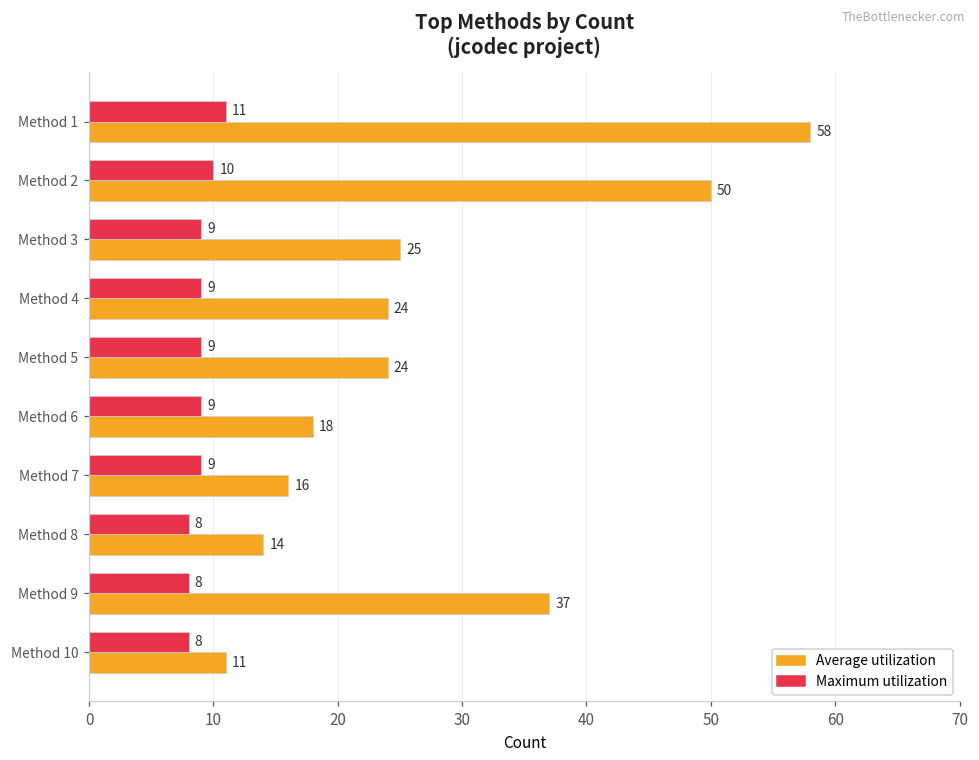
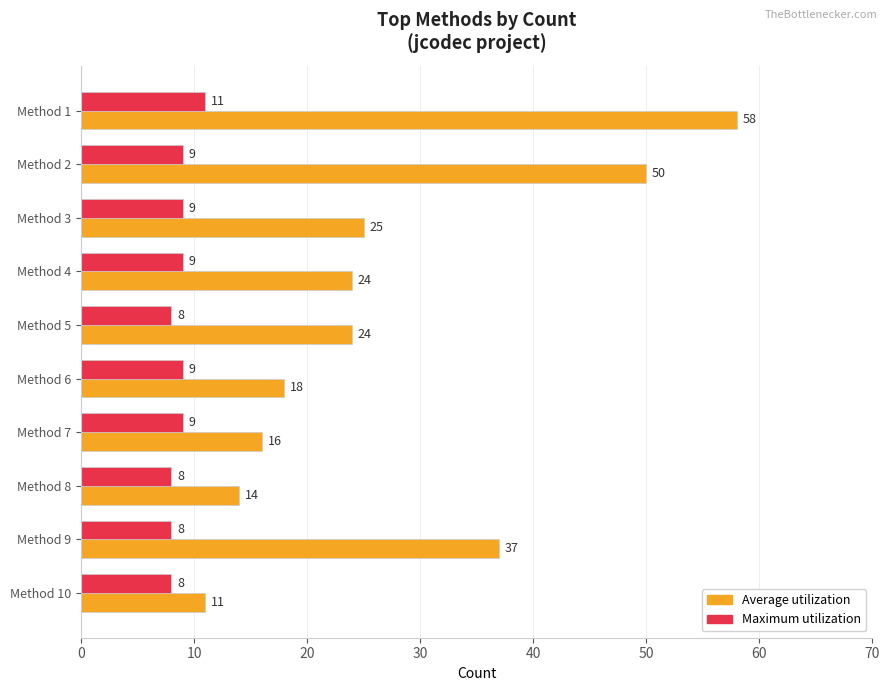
Maximum utilization, Method 2: 10 -> 9
Maximum utilization, Method 5: 9 -> 8
